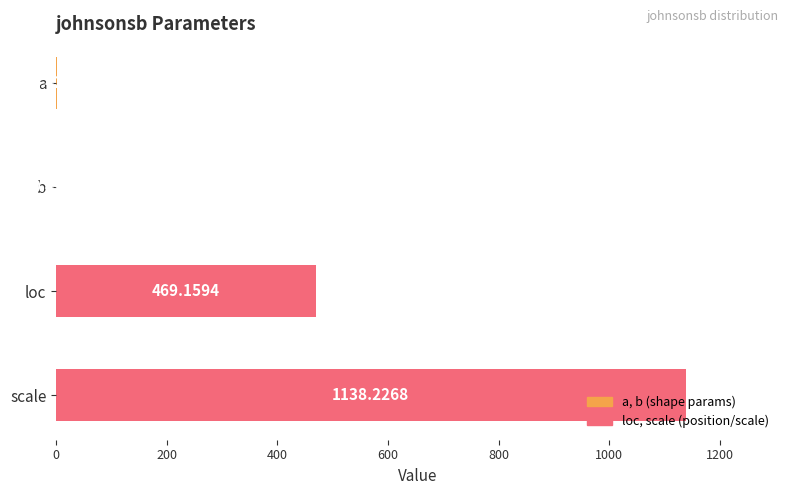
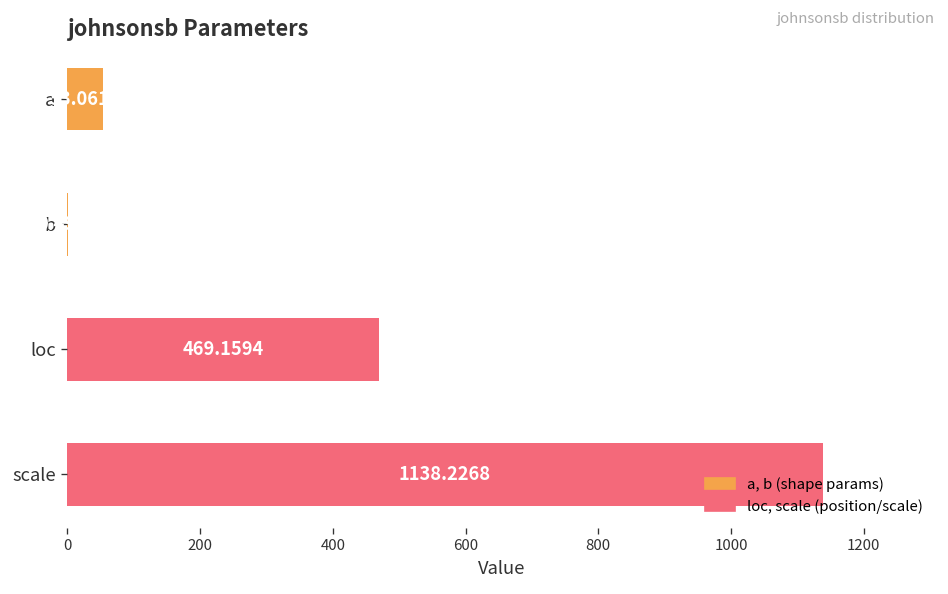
a: 0 -> 50
